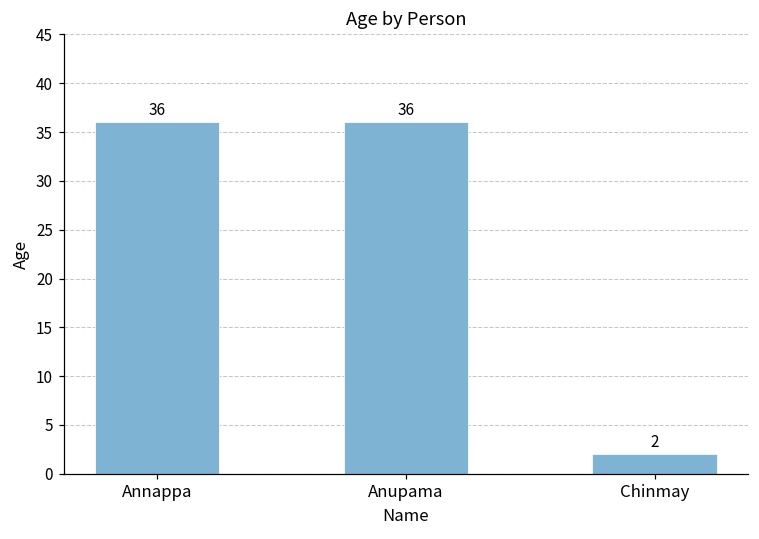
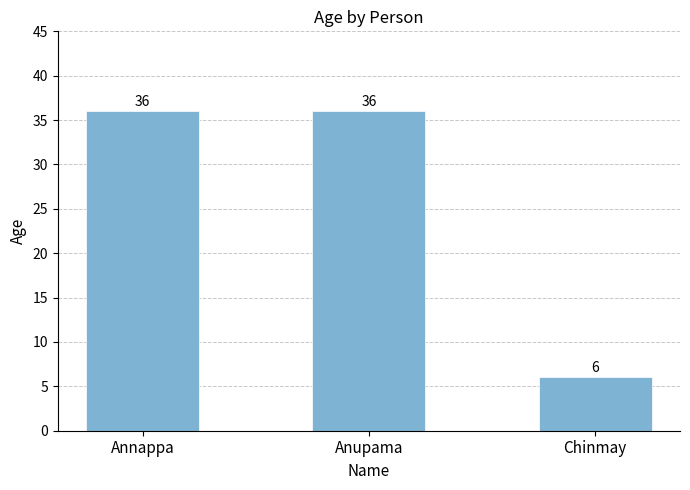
Chinmay: 2 -> 6
